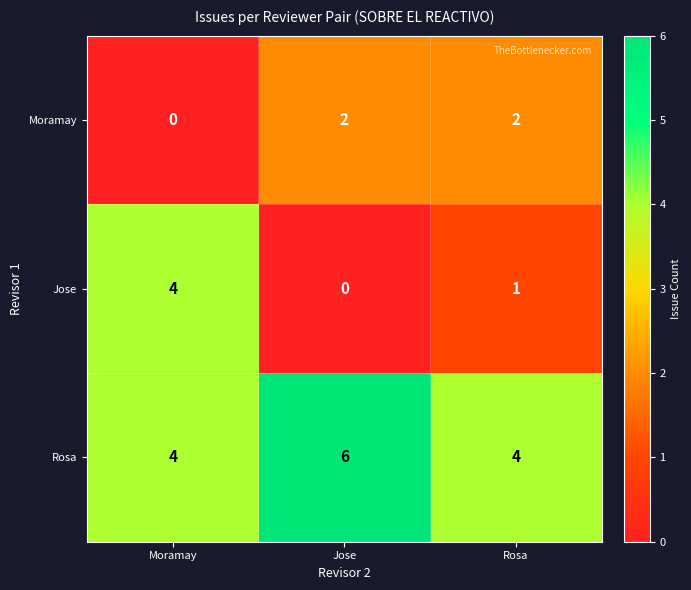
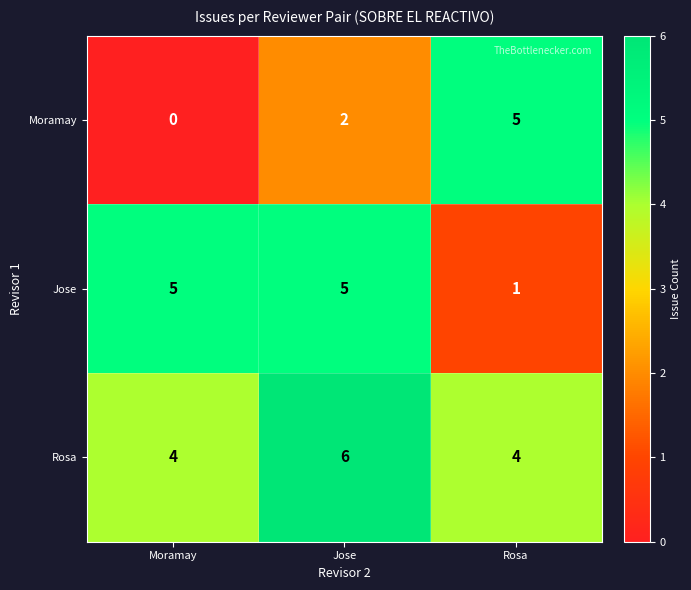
Moramay, Rosa: 2 -> 5
Jose, Moramay: 4 -> 5
Jose, Jose: 0 -> 5
